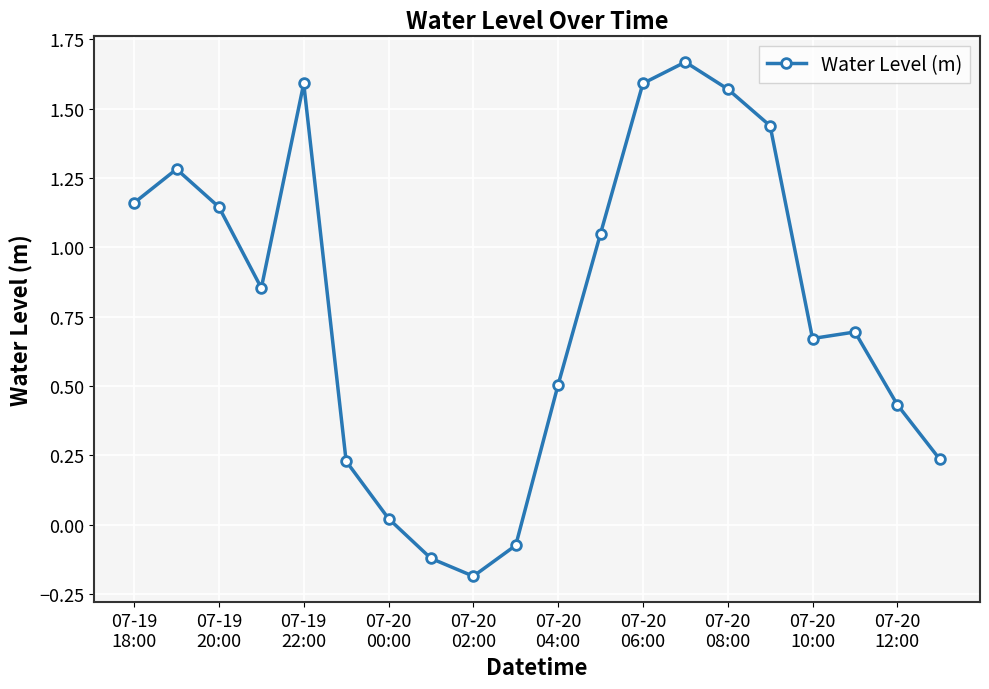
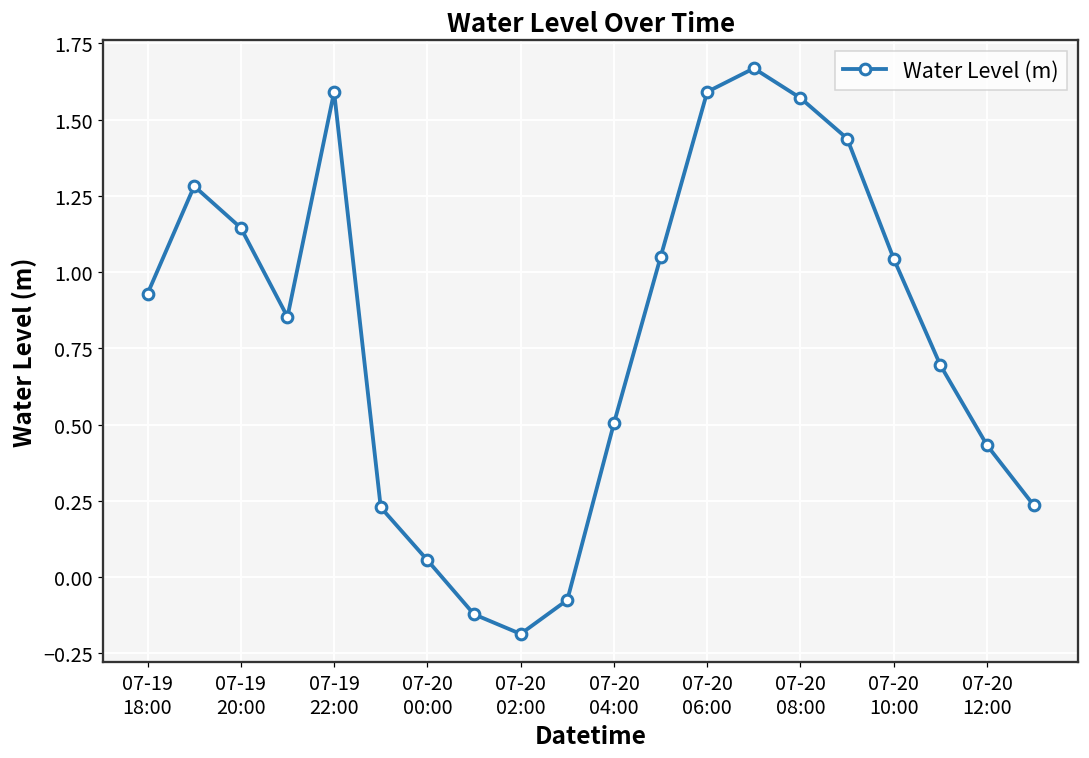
07-19 18:00: 1.16 -> 0.93
07-20 00:00: 0.02 -> 0.06
07-20 10:00: 0.67 -> 1.04
